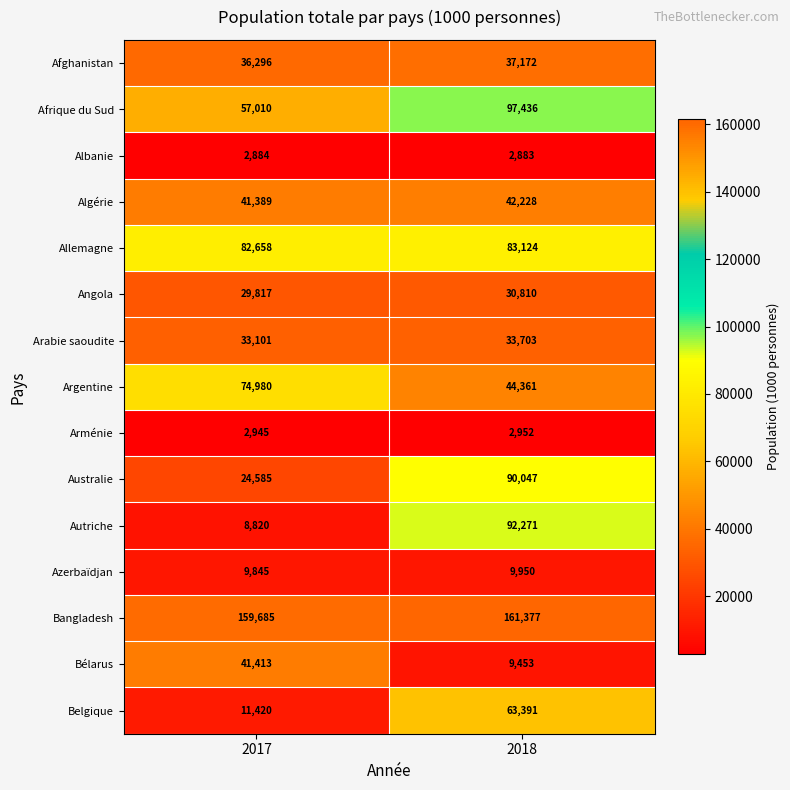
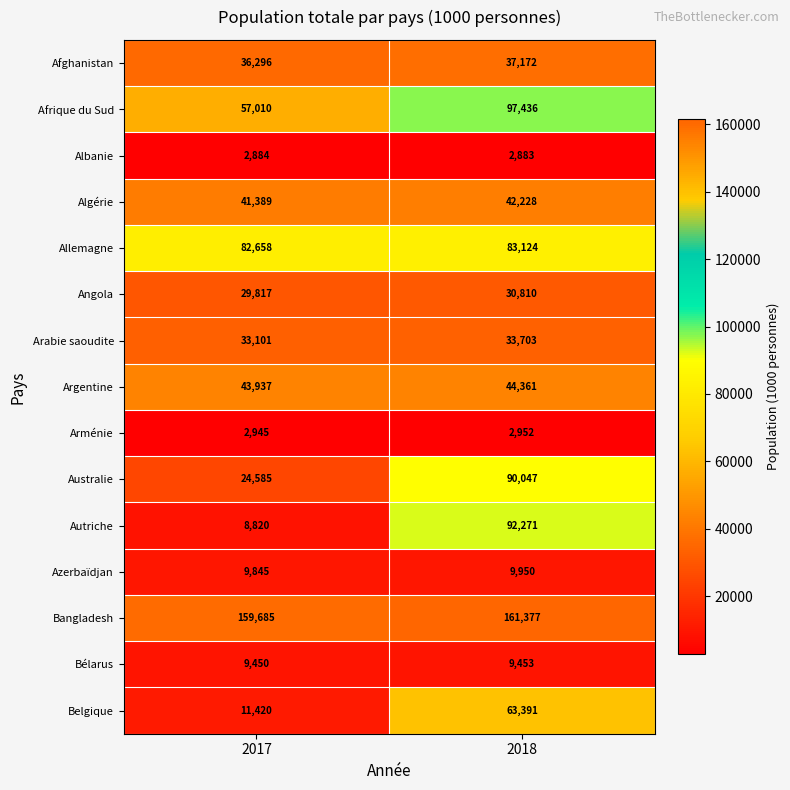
Argentine, 2017: 74,980 -> 43,937
Bélarus, 2017: 41,413 -> 9,450
